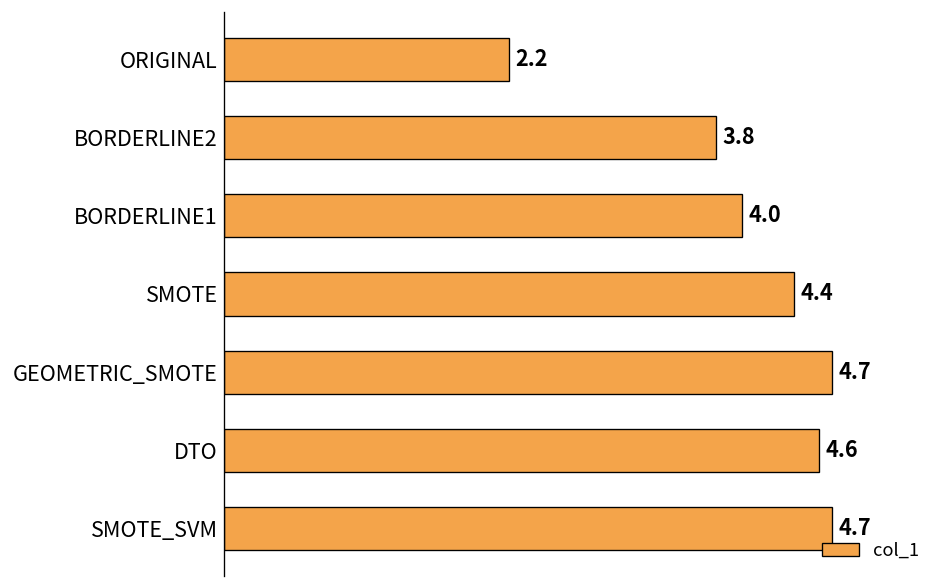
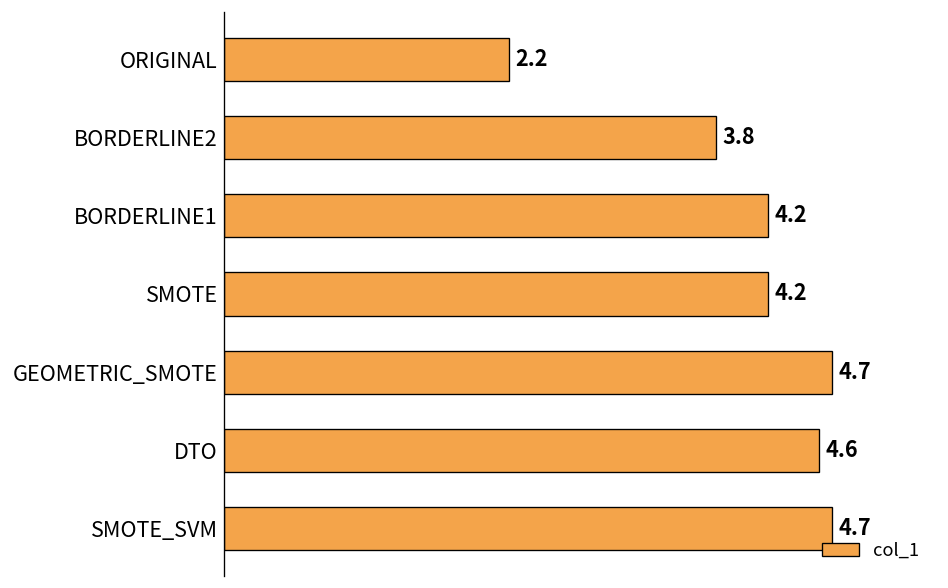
BORDERLINE1: 4.0 -> 4.2
SMOTE: 4.4 -> 4.2
